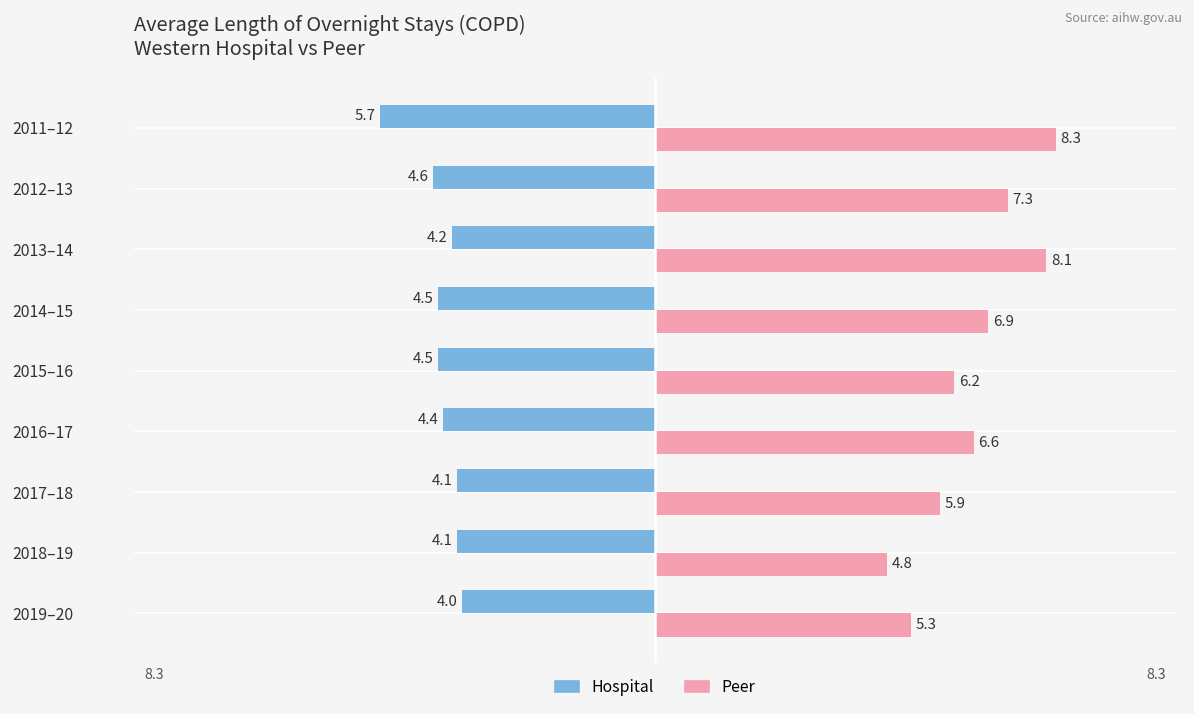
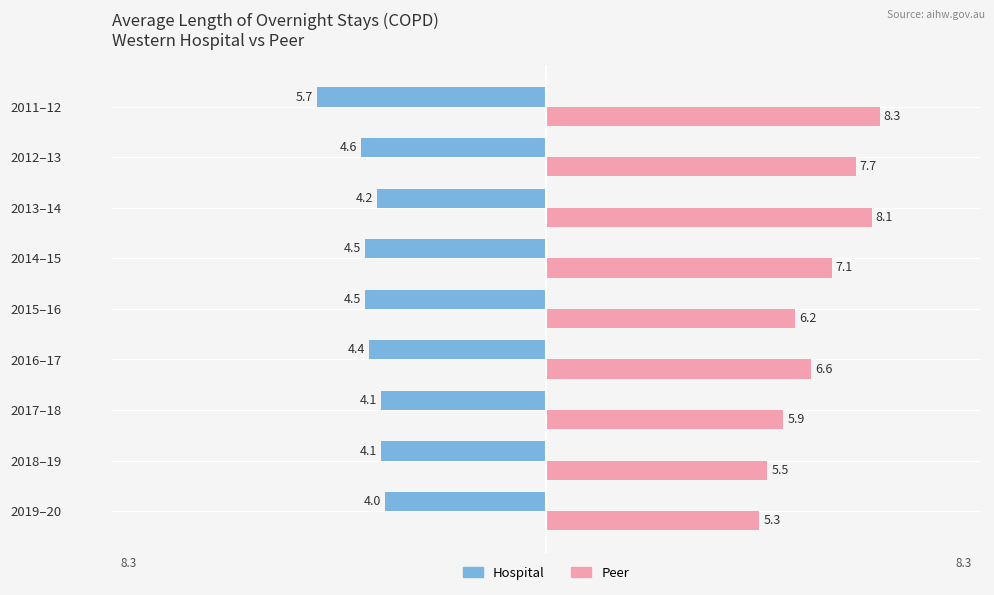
Peer, 2012–13: 7.3 -> 7.7
Peer, 2014–15: 6.9 -> 7.1
Peer, 2018–19: 4.8 -> 5.5
